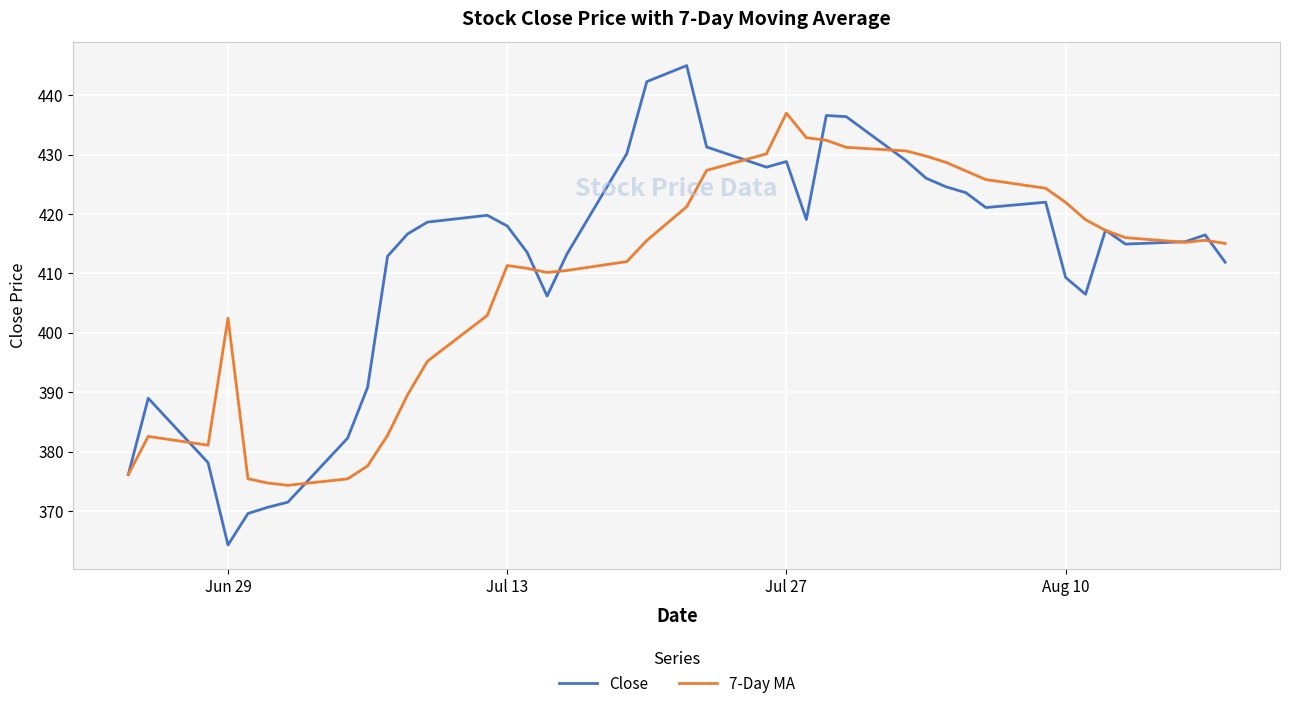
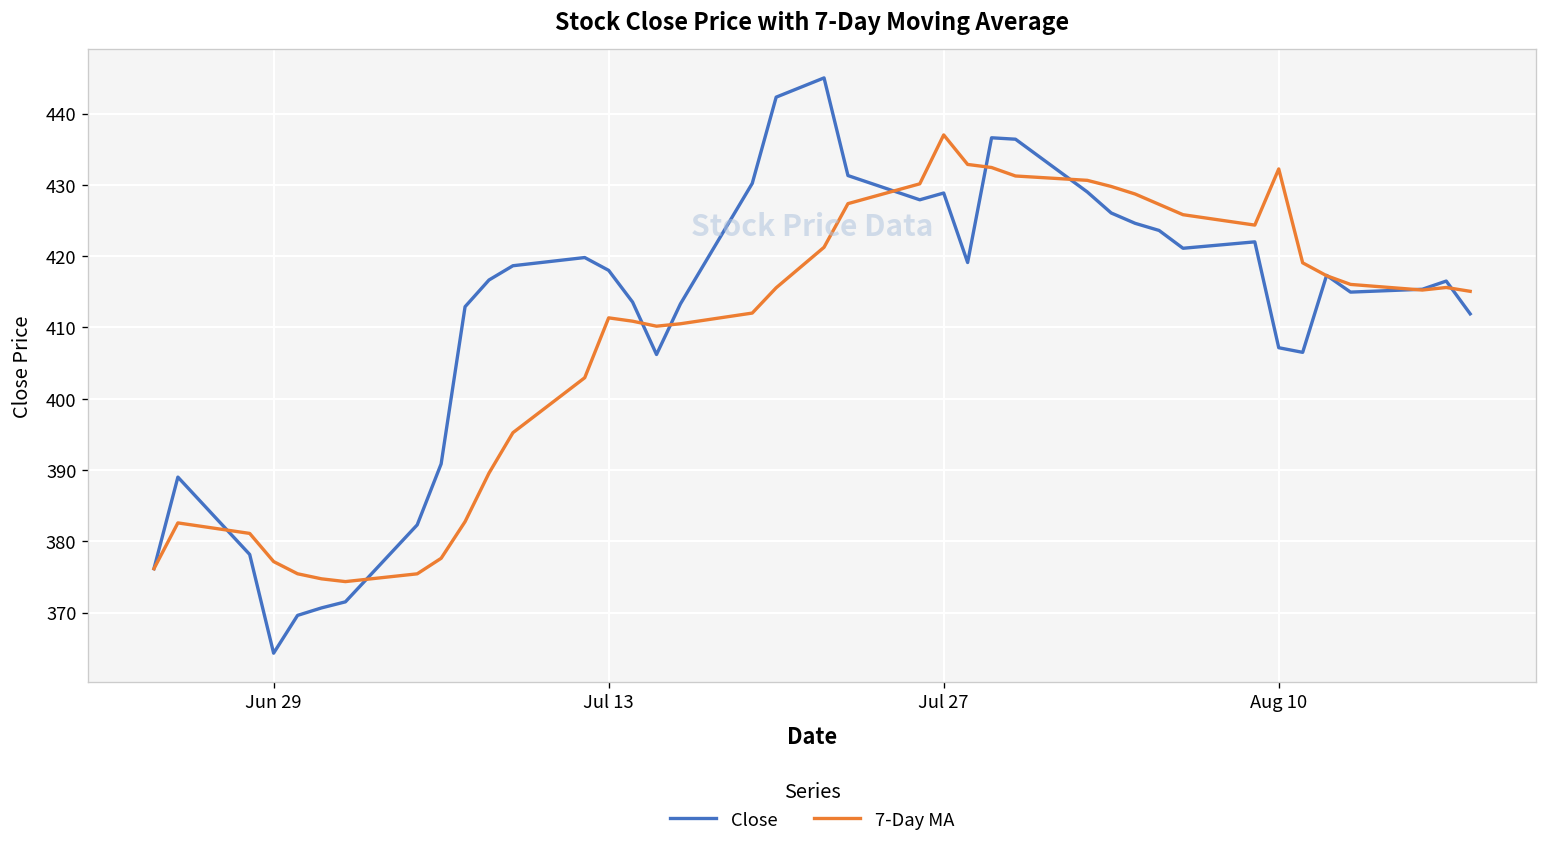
7-Day MA, Jun 29: 402 -> 377
Close, Aug 10: 409 -> 407
7-Day MA, Aug 10: 422 -> 432
